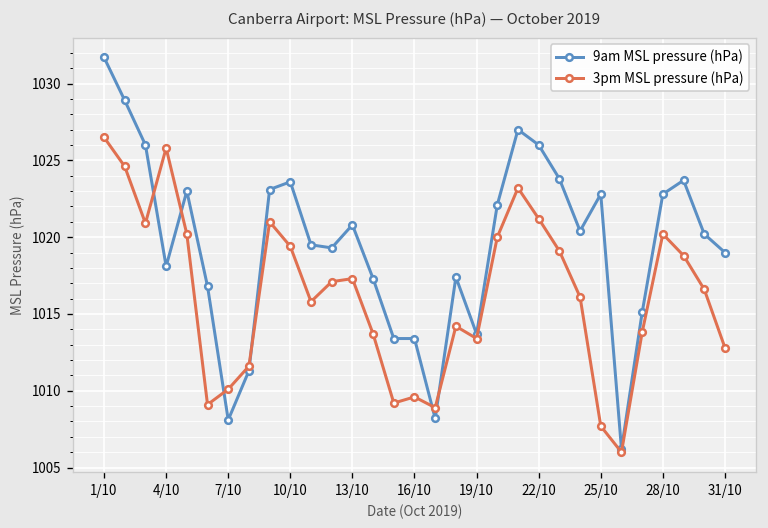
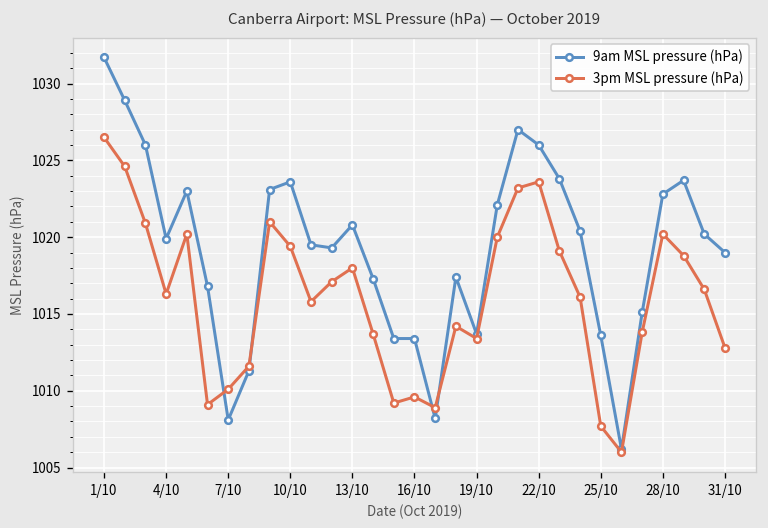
9am MSL pressure (hPa), 4/10: 1018.1 -> 1019.9
3pm MSL pressure (hPa), 4/10: 1025.8 -> 1016.3
3pm MSL pressure (hPa), 13/10: 1017.3 -> 1018.0
3pm MSL pressure (hPa), 22/10: 1021.2 -> 1023.6
9am MSL pressure (hPa), 25/10: 1022.8 -> 1013.6
